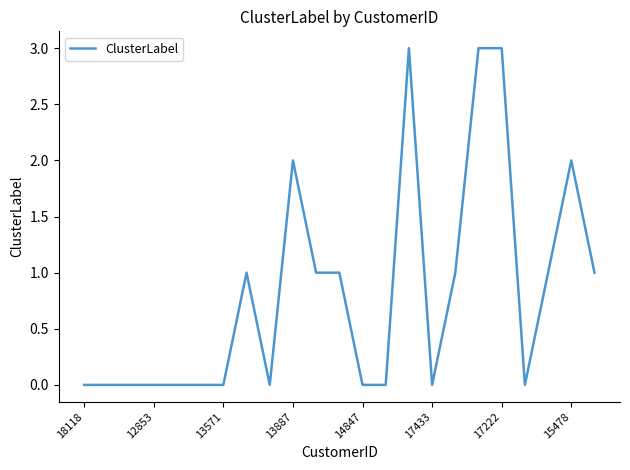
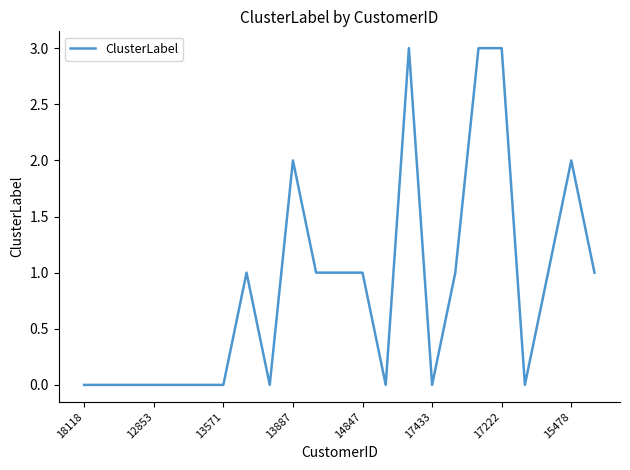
14847: 0 -> 1
